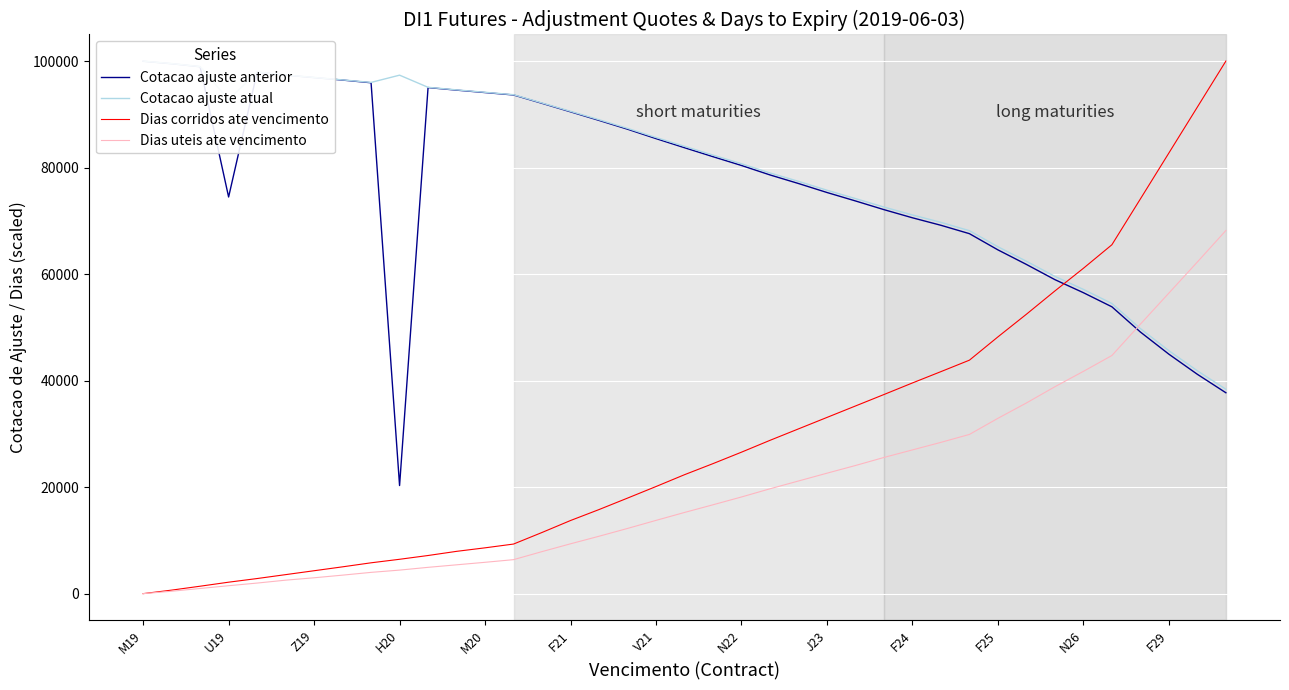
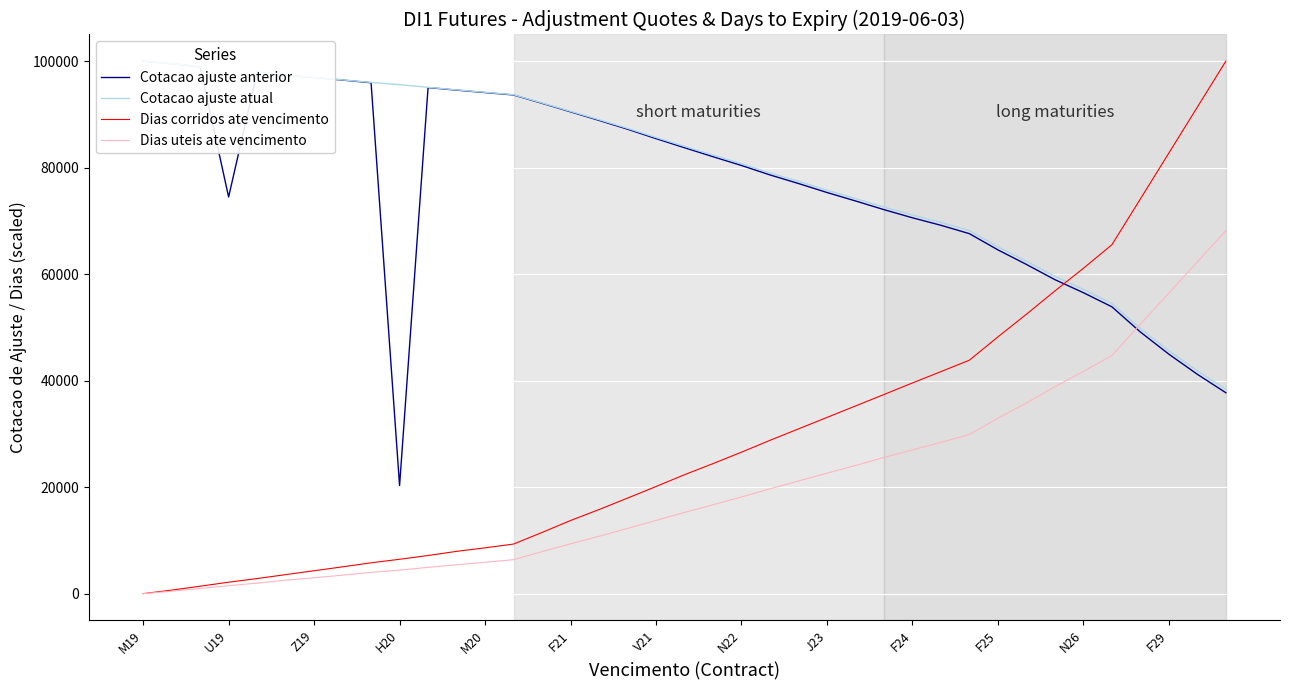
Cotacao ajuste atual, H20: 97000 -> 96000
